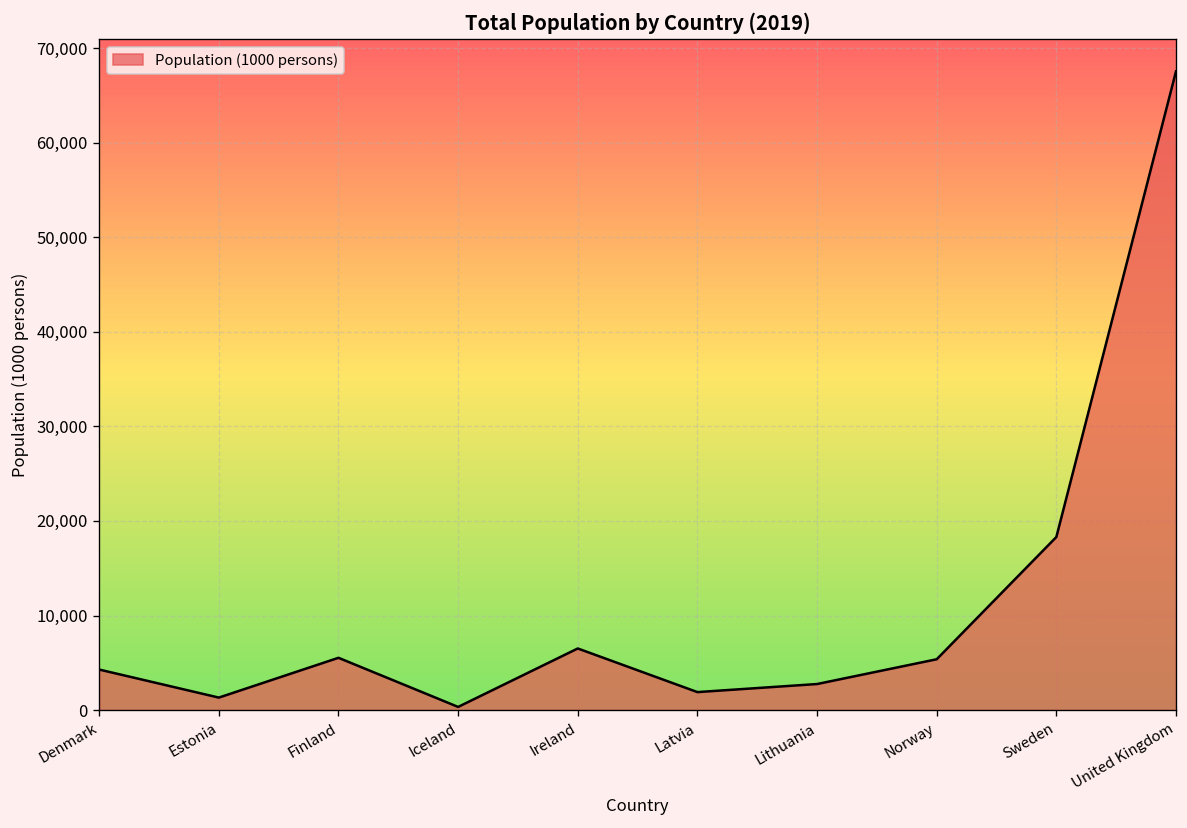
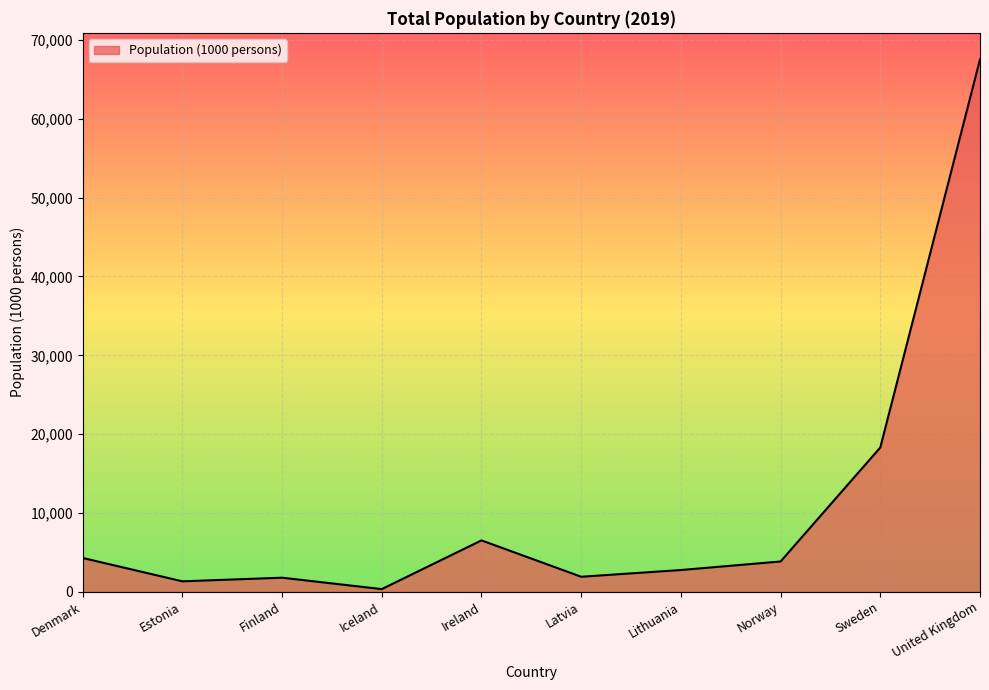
Finland: 6,000 -> 2,000
Norway: 5,000 -> 4,000
